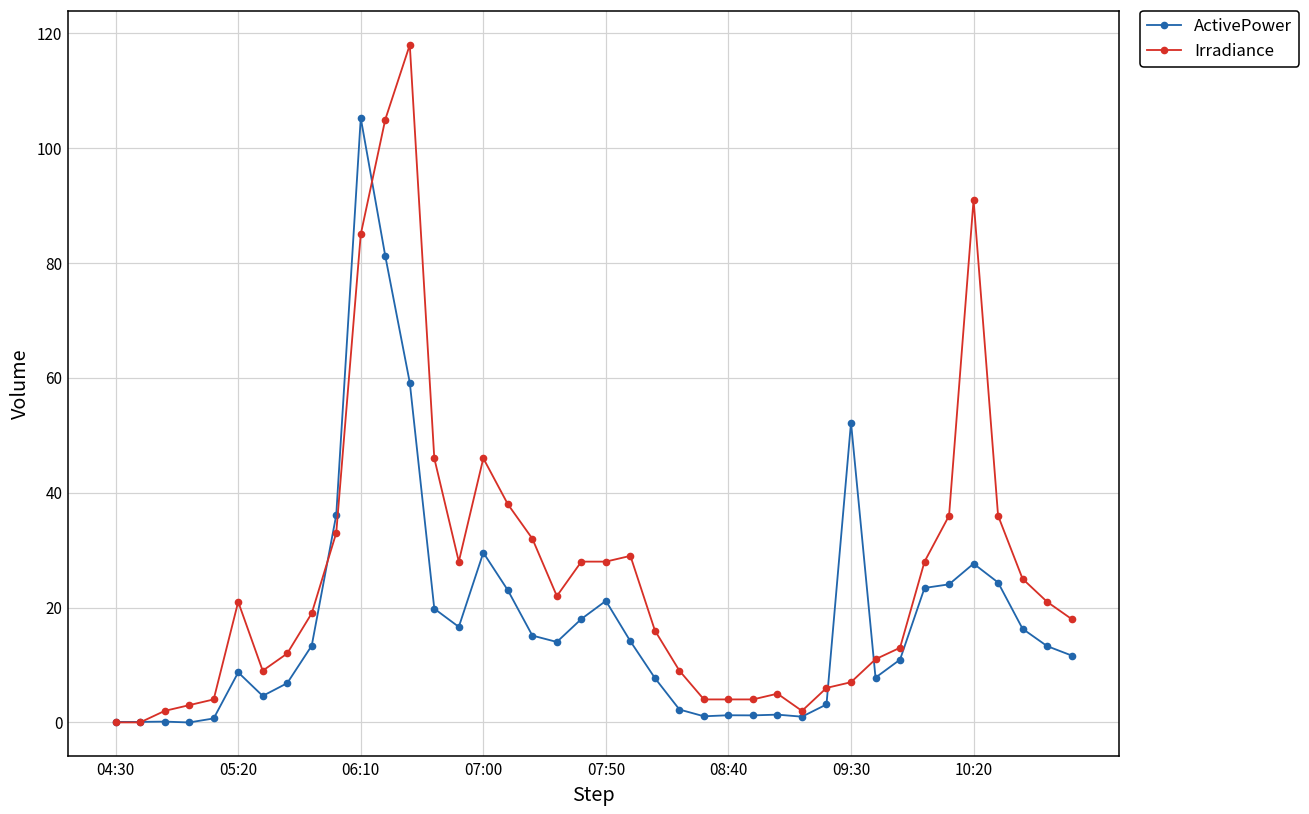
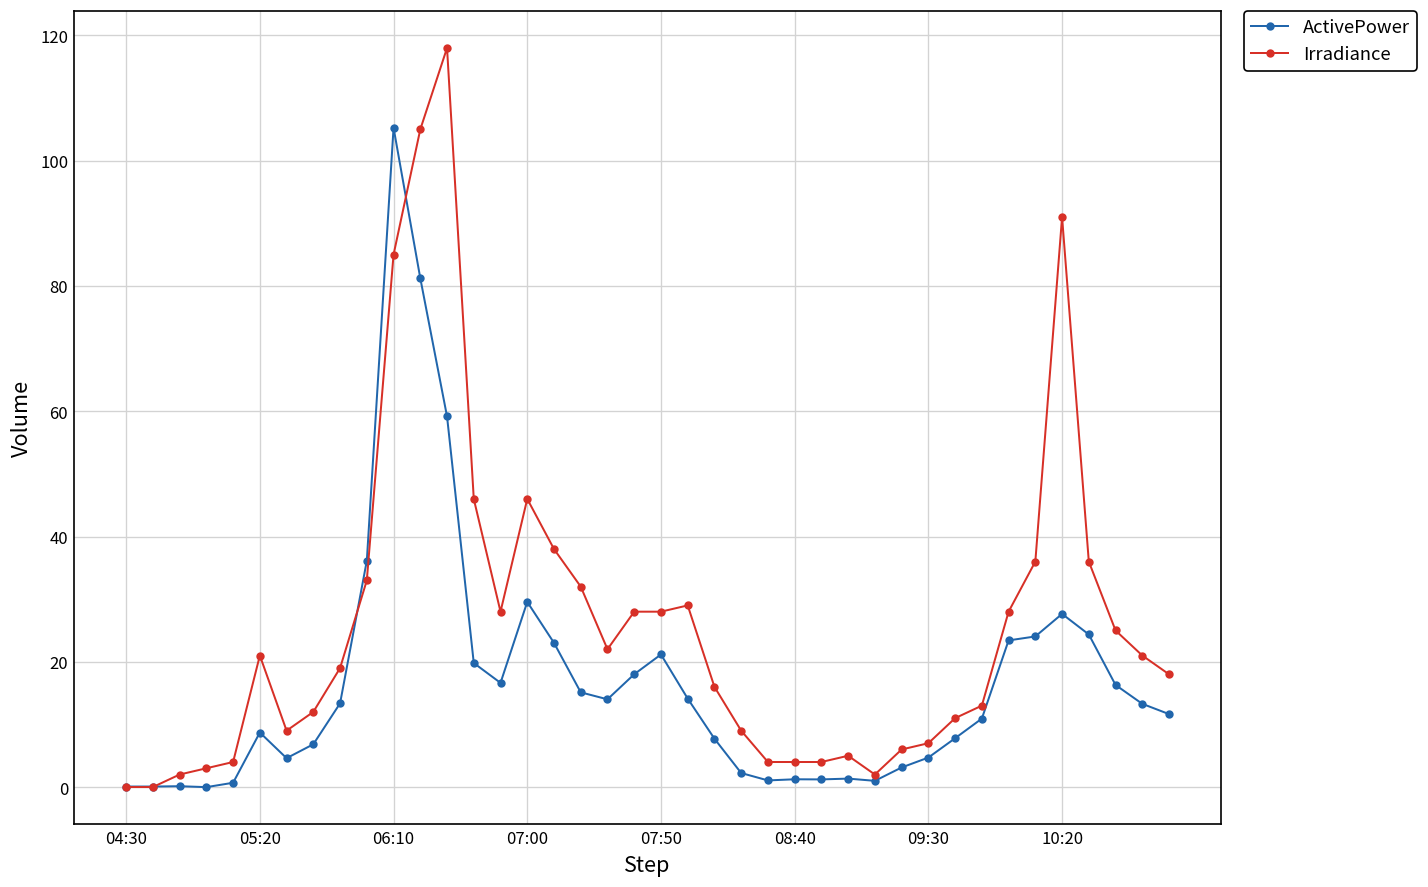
ActivePower, 09:30: 52 -> 5
